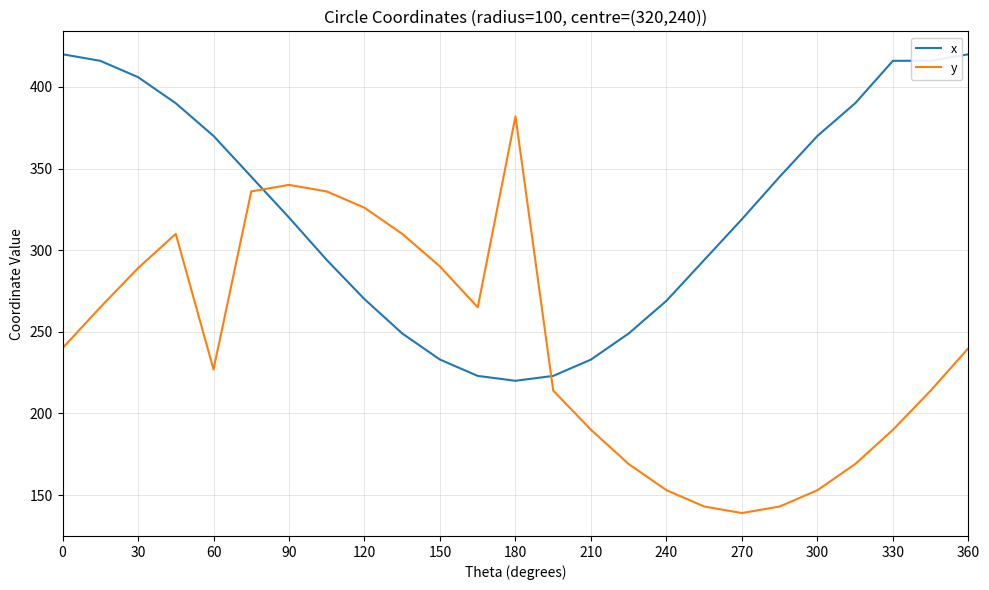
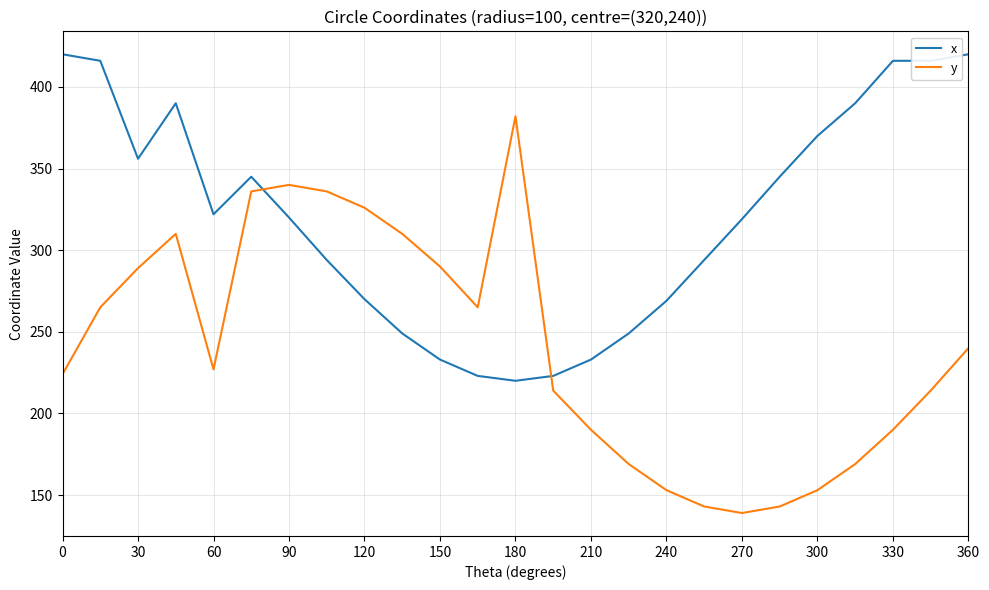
y, 0: 240 -> 224
x, 30: 406 -> 356
x, 60: 370 -> 322
